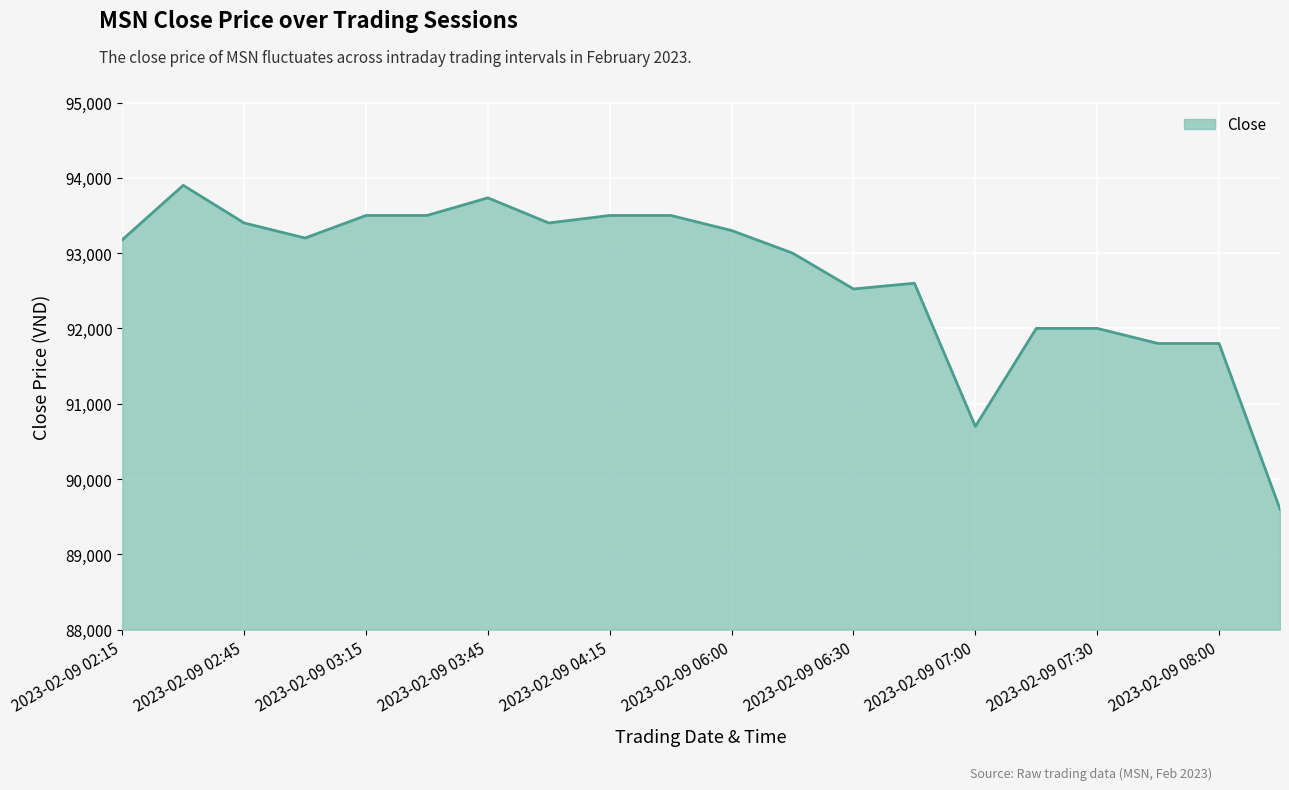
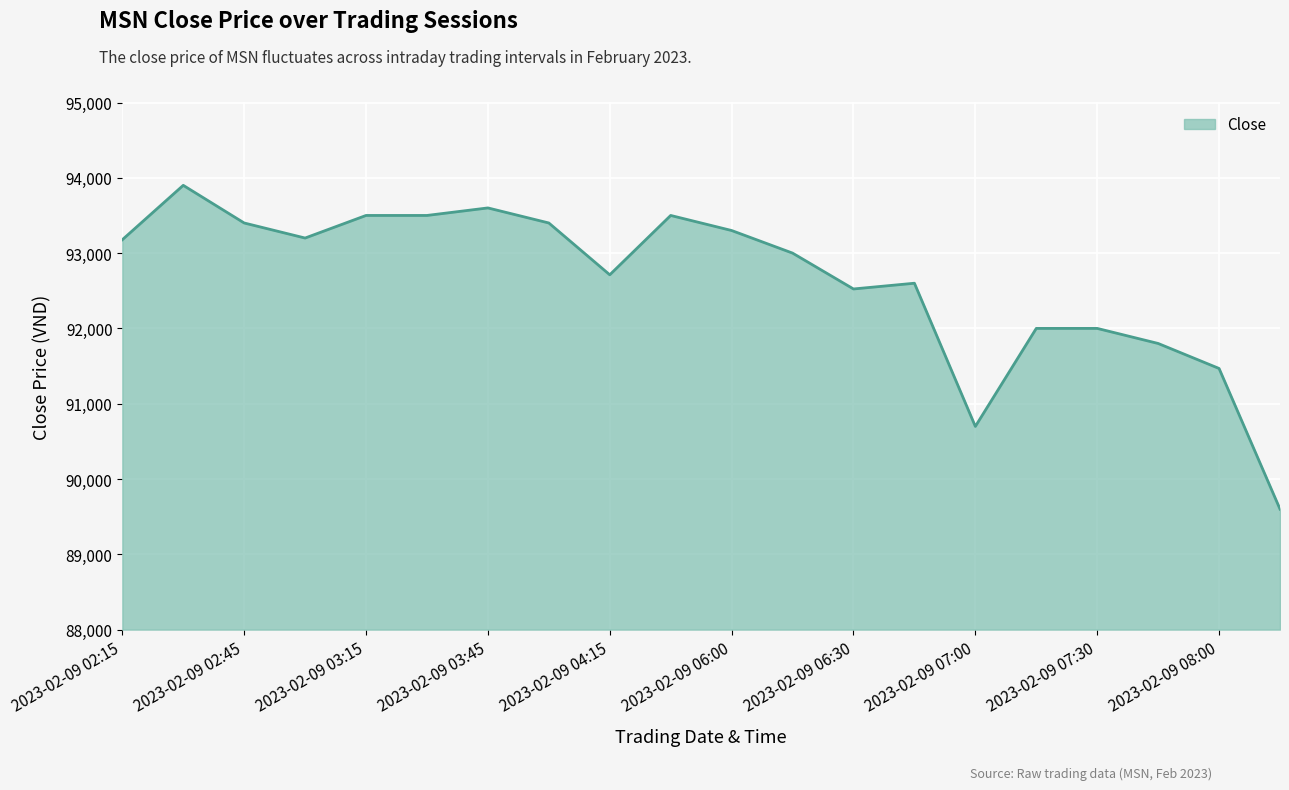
2023-02-09 03:45: 93,700 -> 93,600
2023-02-09 04:15: 93,500 -> 92,700
2023-02-09 08:00: 91,800 -> 91,500
